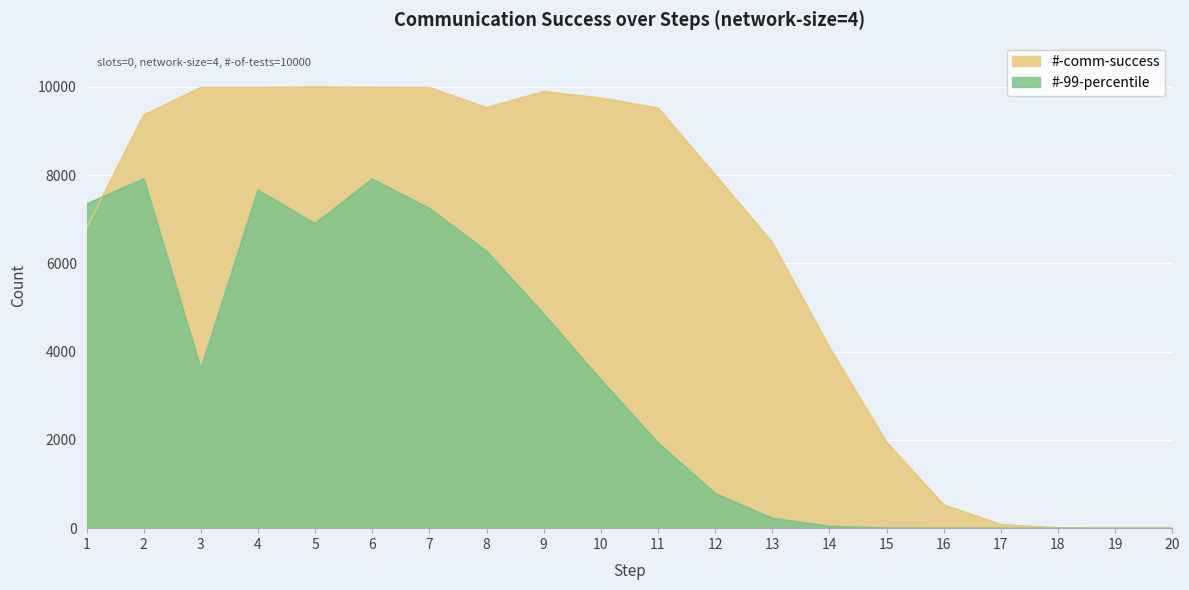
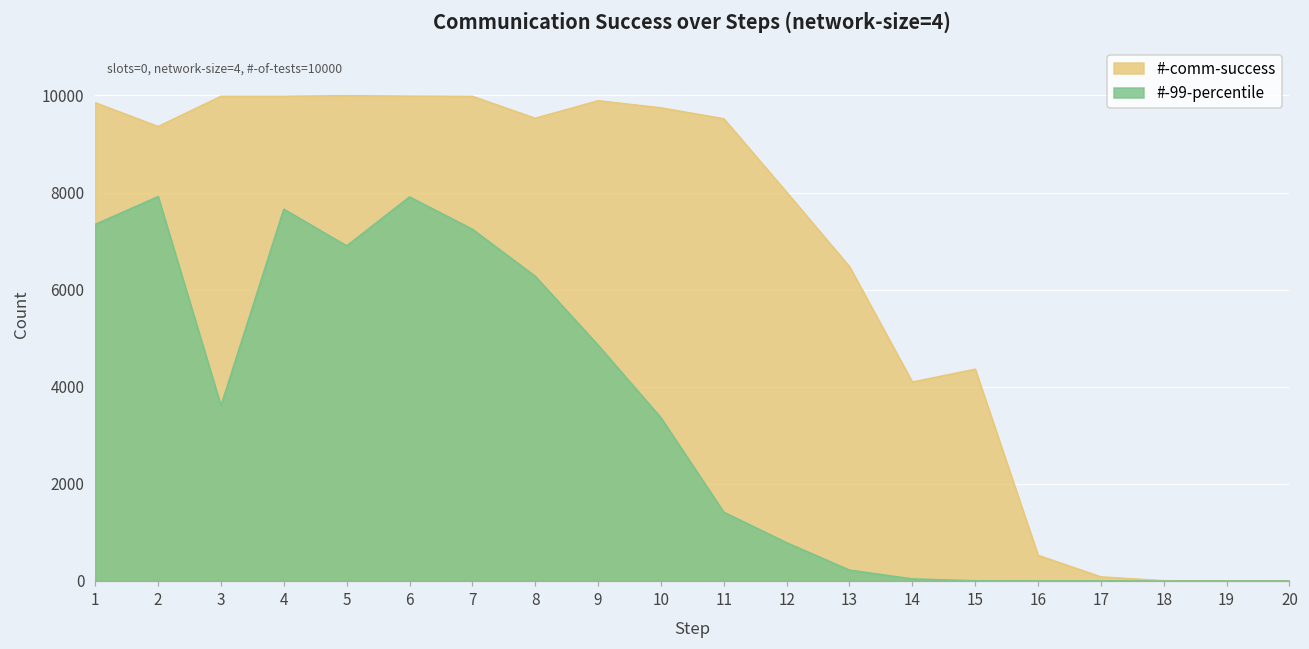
#-comm-success, 1: 6800 -> 9900
#-99-percentile, 11: 1900 -> 1400
#-comm-success, 15: 1900 -> 4400
